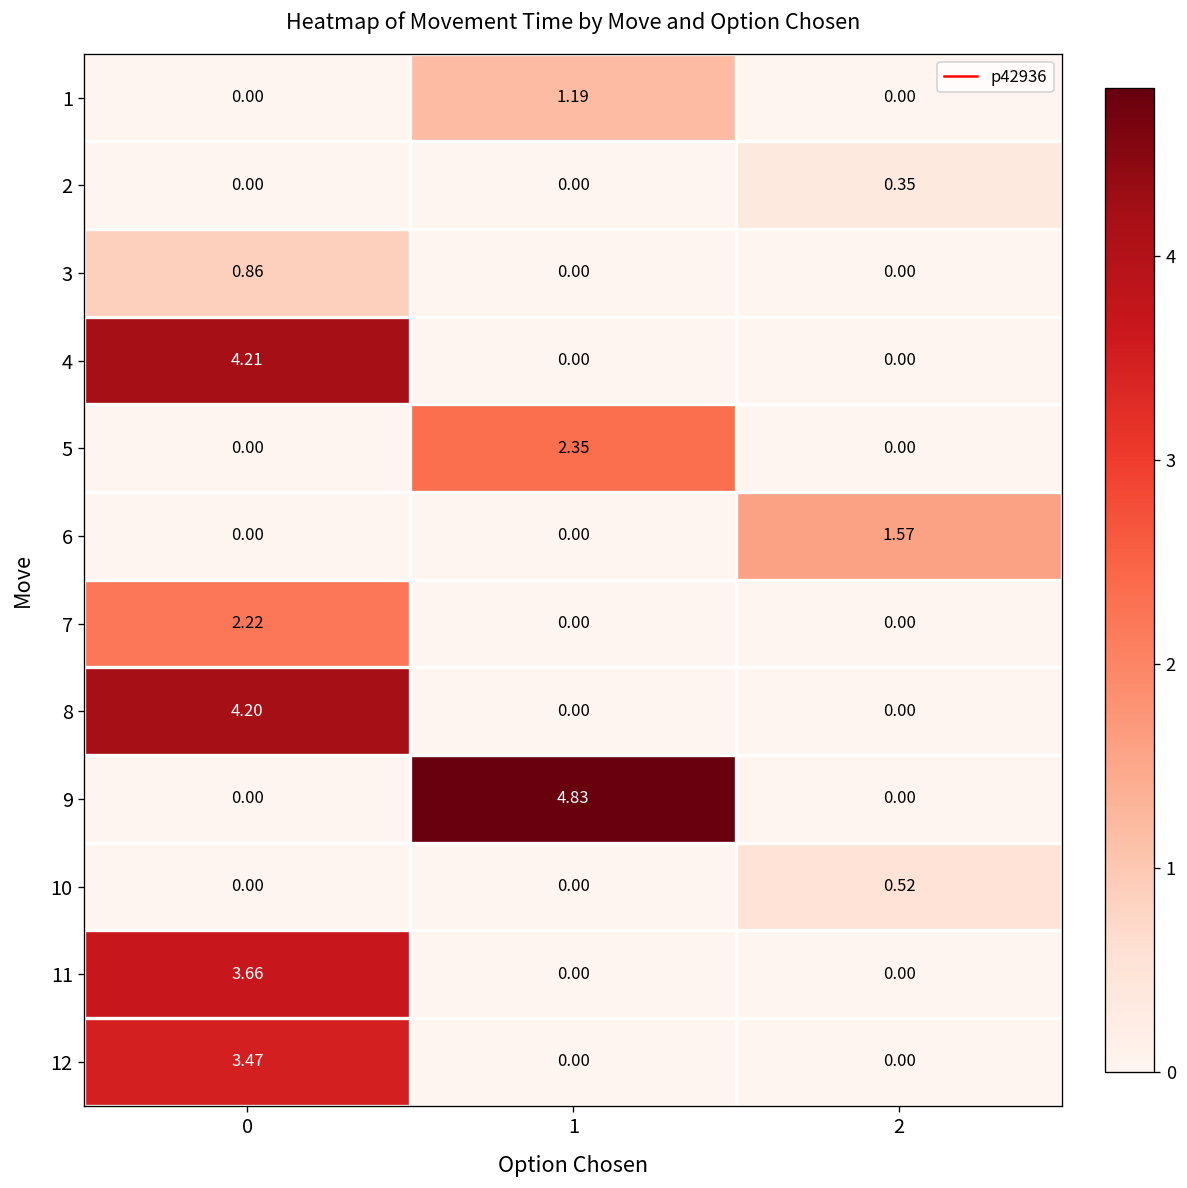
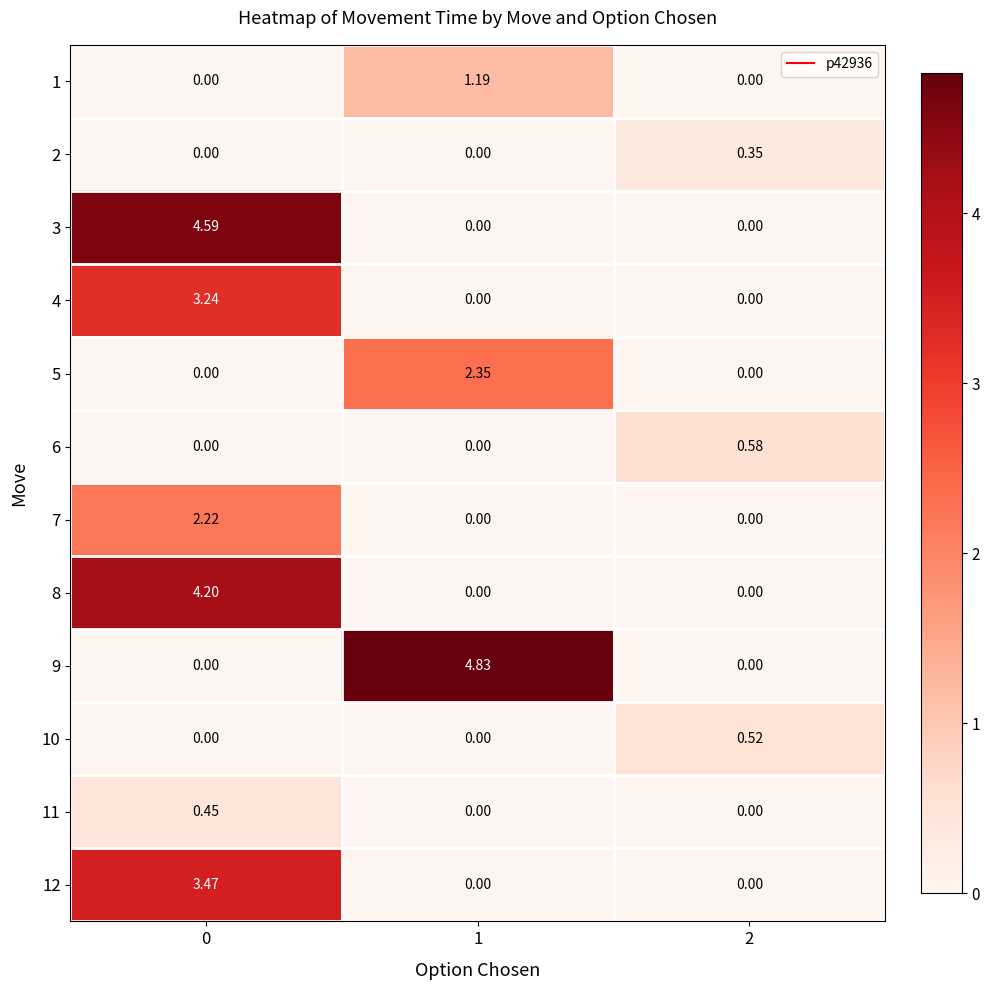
3, 0: 0.86 -> 4.59
4, 0: 4.21 -> 3.24
6, 2: 1.57 -> 0.58
11, 0: 3.66 -> 0.45
